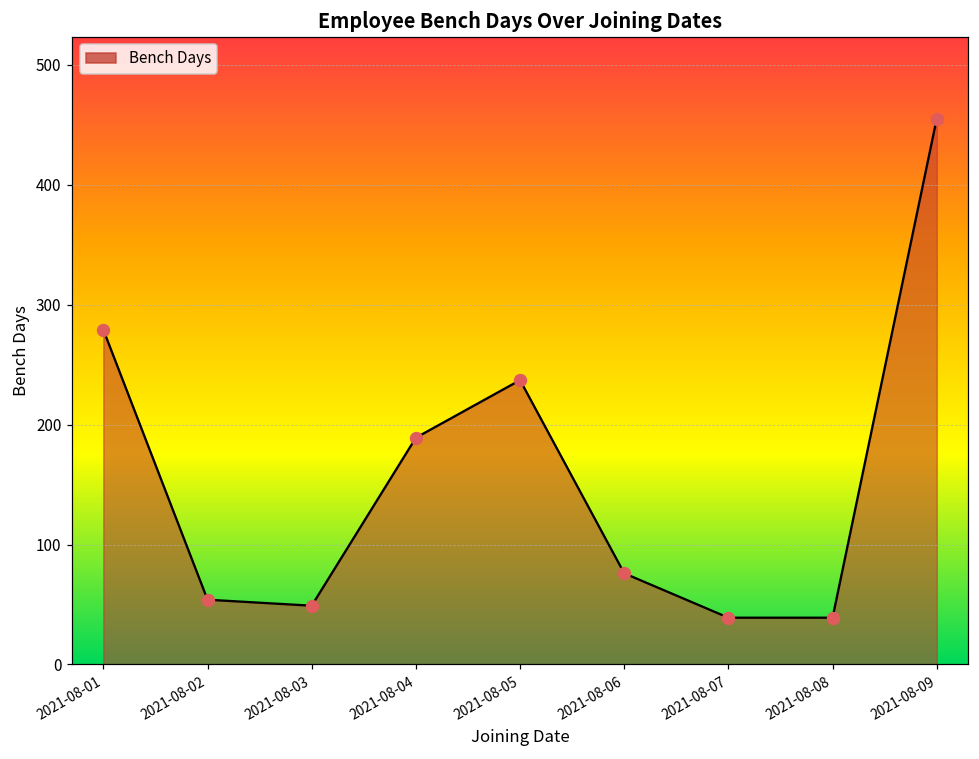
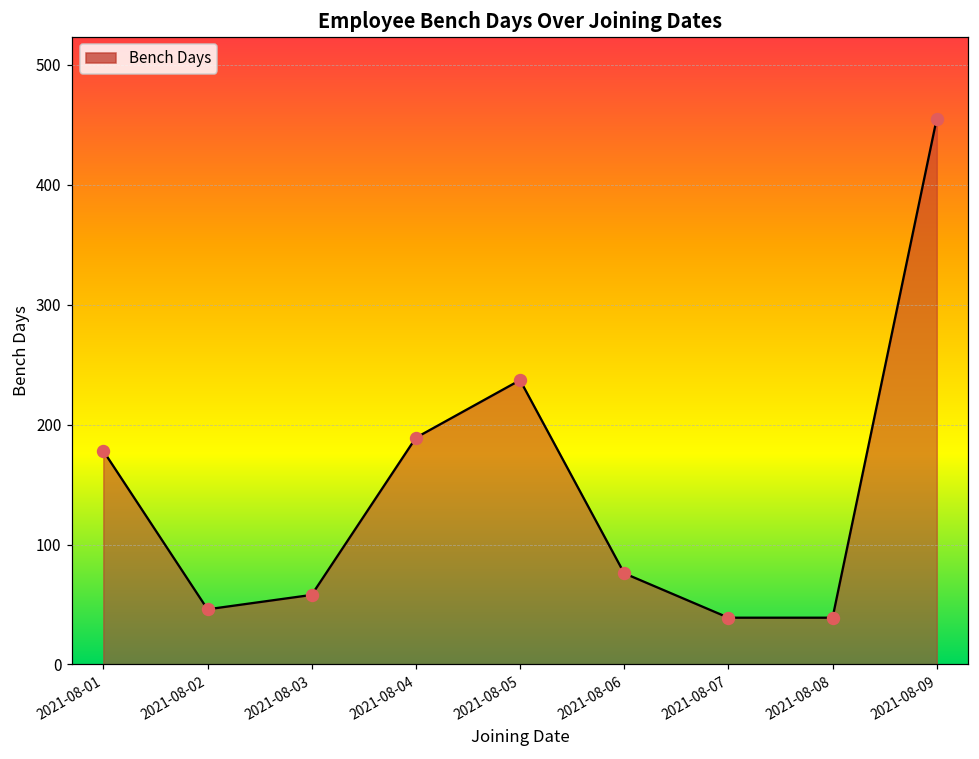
2021-08-01: 279 -> 178
2021-08-02: 54 -> 46
2021-08-03: 49 -> 58
